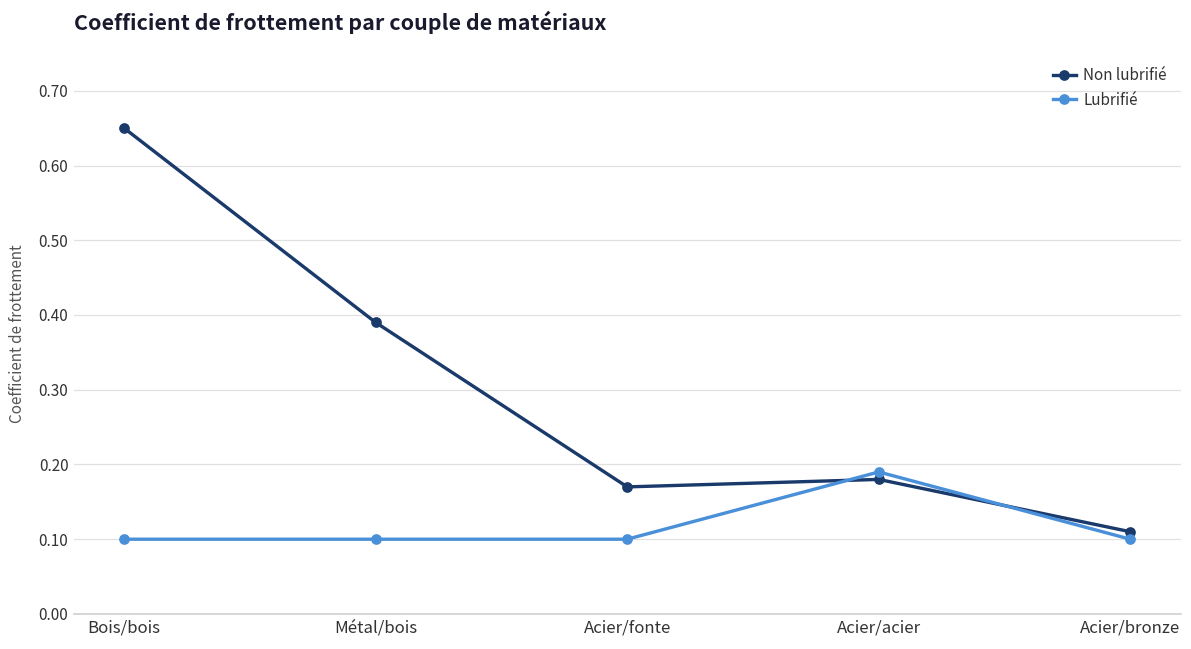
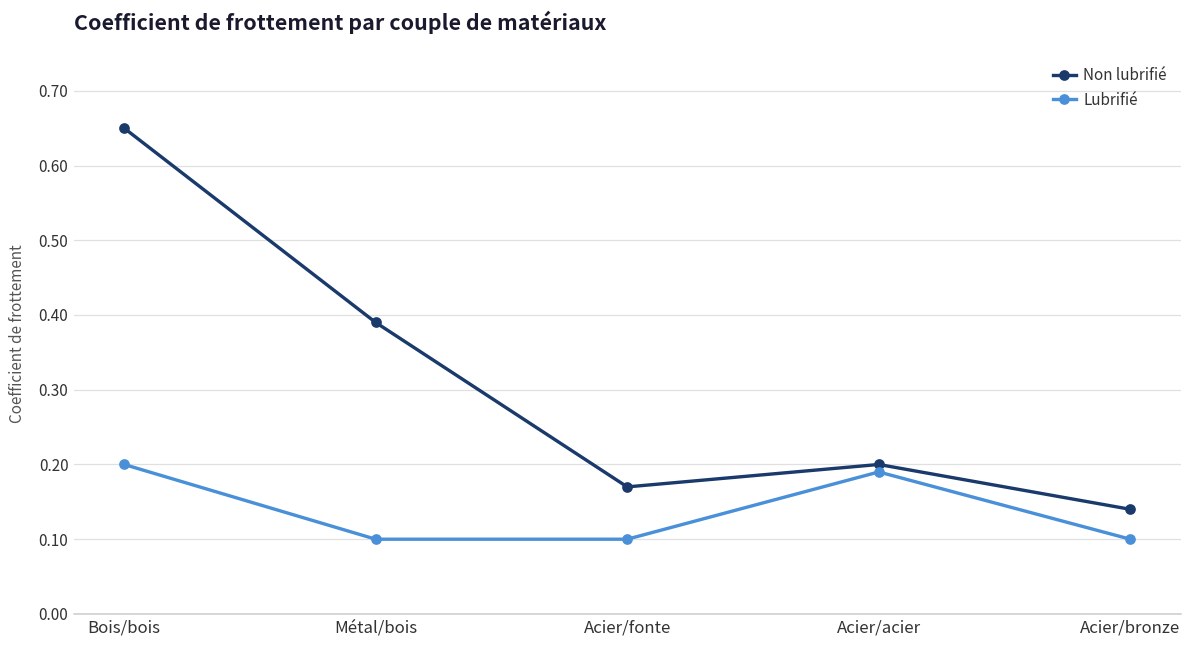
Lubrifié, Bois/bois: 0.1 -> 0.2
Non lubrifié, Acier/acier: 0.18 -> 0.20
Non lubrifié, Acier/bronze: 0.11 -> 0.14
